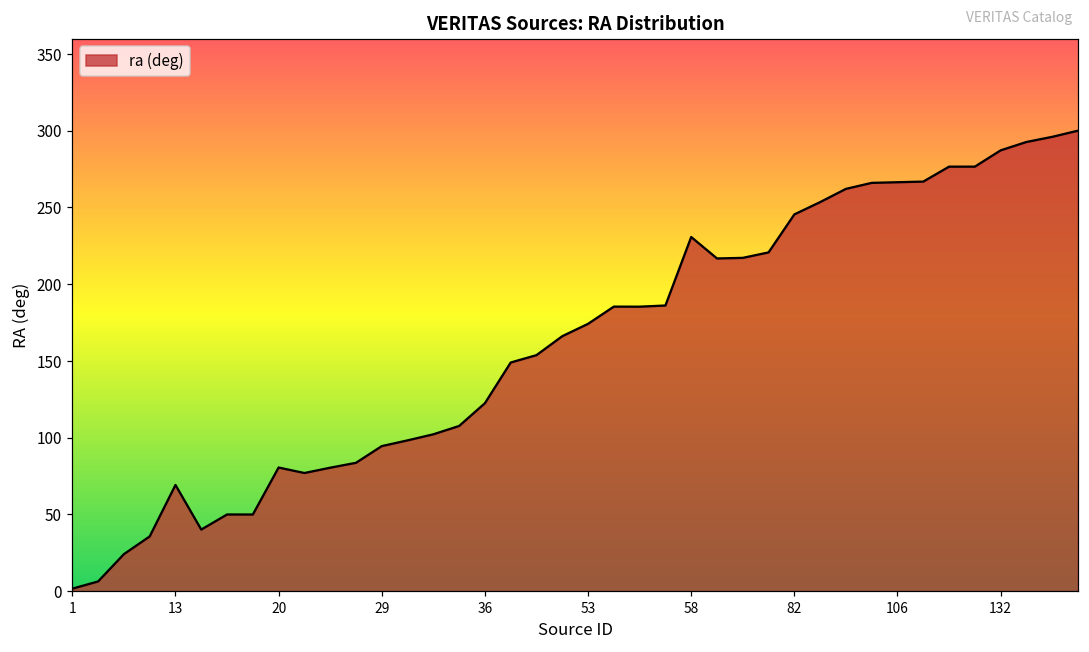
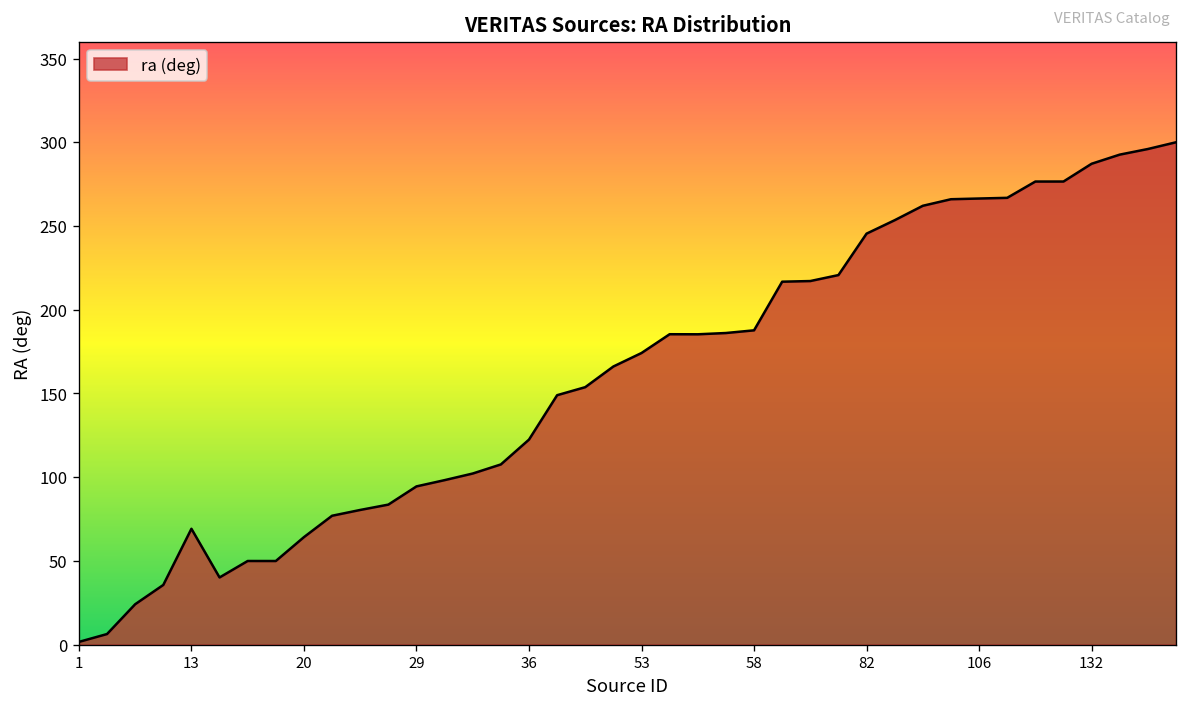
20: 81 -> 64
58: 231 -> 188
